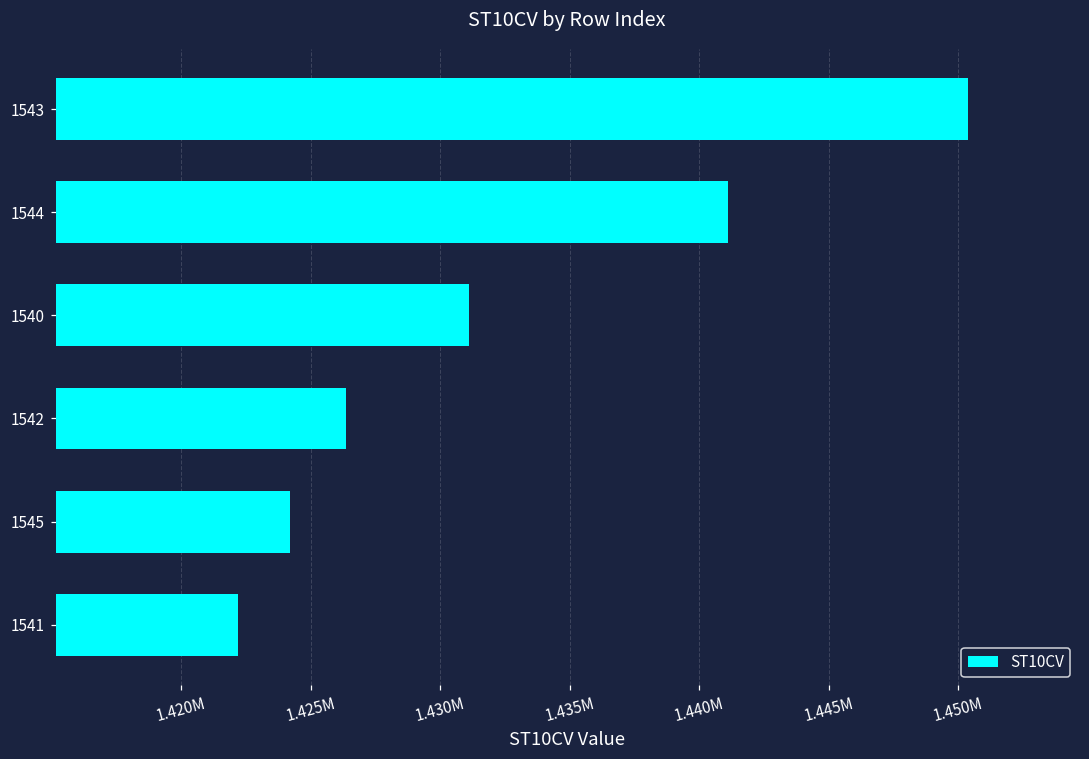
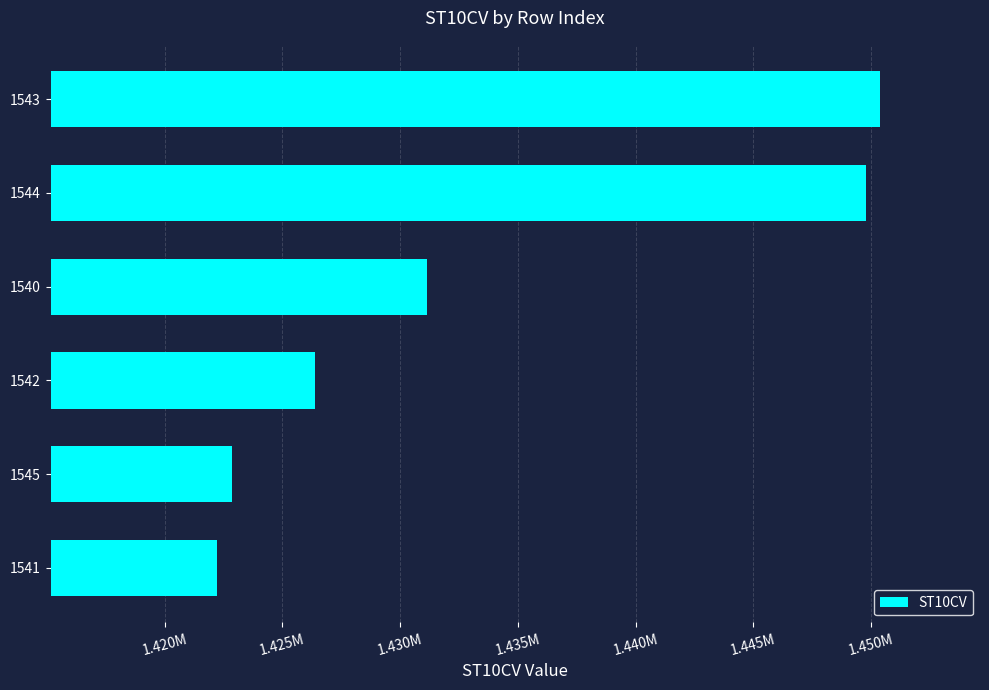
1544: 1441100 -> 1449800
1545: 1424200 -> 1422900
